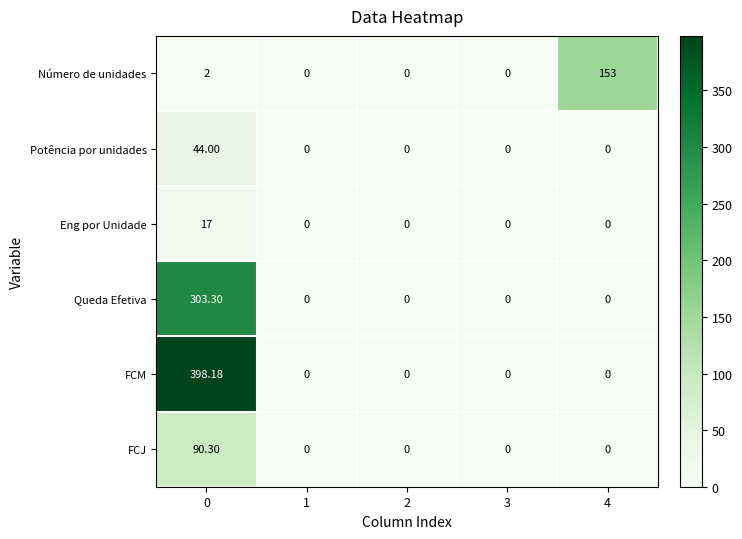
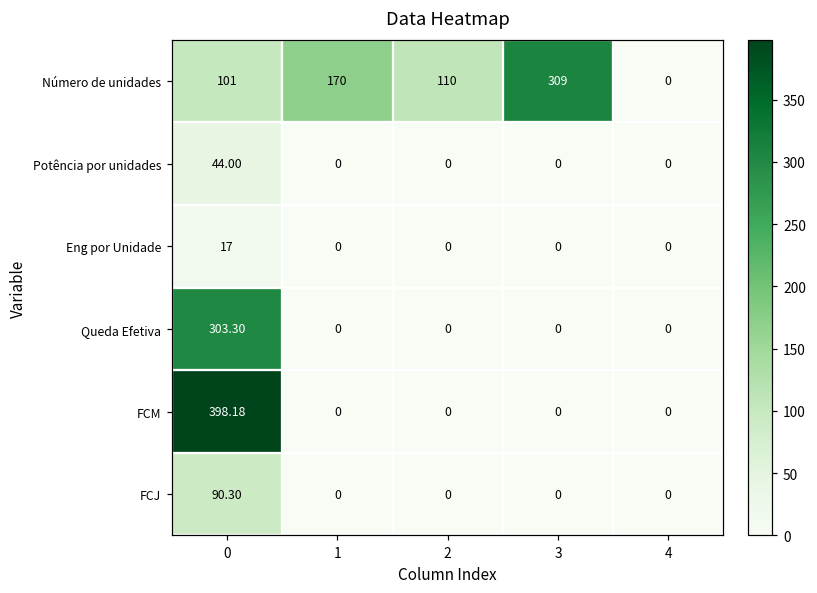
Número de unidades, 0: 2 -> 101
Número de unidades, 1: 0 -> 170
Número de unidades, 2: 0 -> 110
Número de unidades, 3: 0 -> 309
Número de unidades, 4: 153 -> 0
